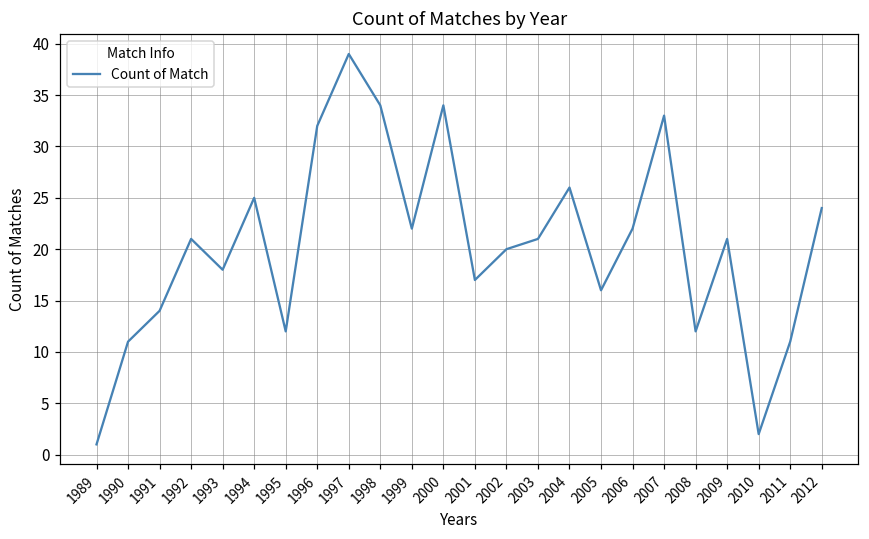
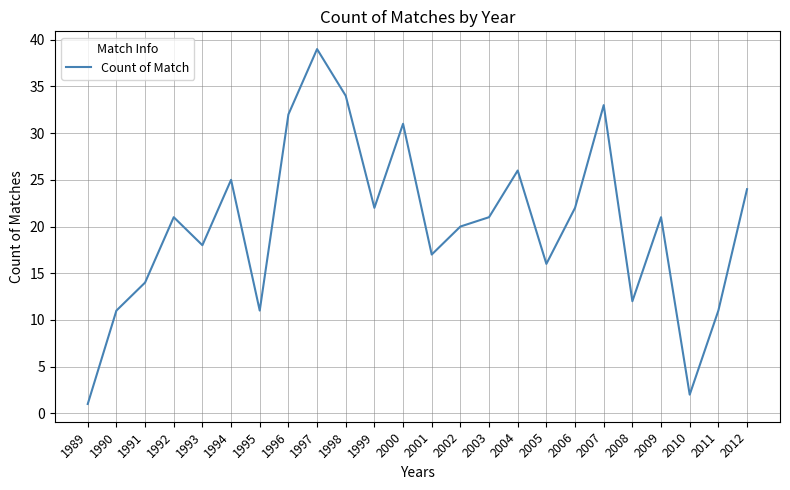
1995: 12 -> 11
2000: 34 -> 31
